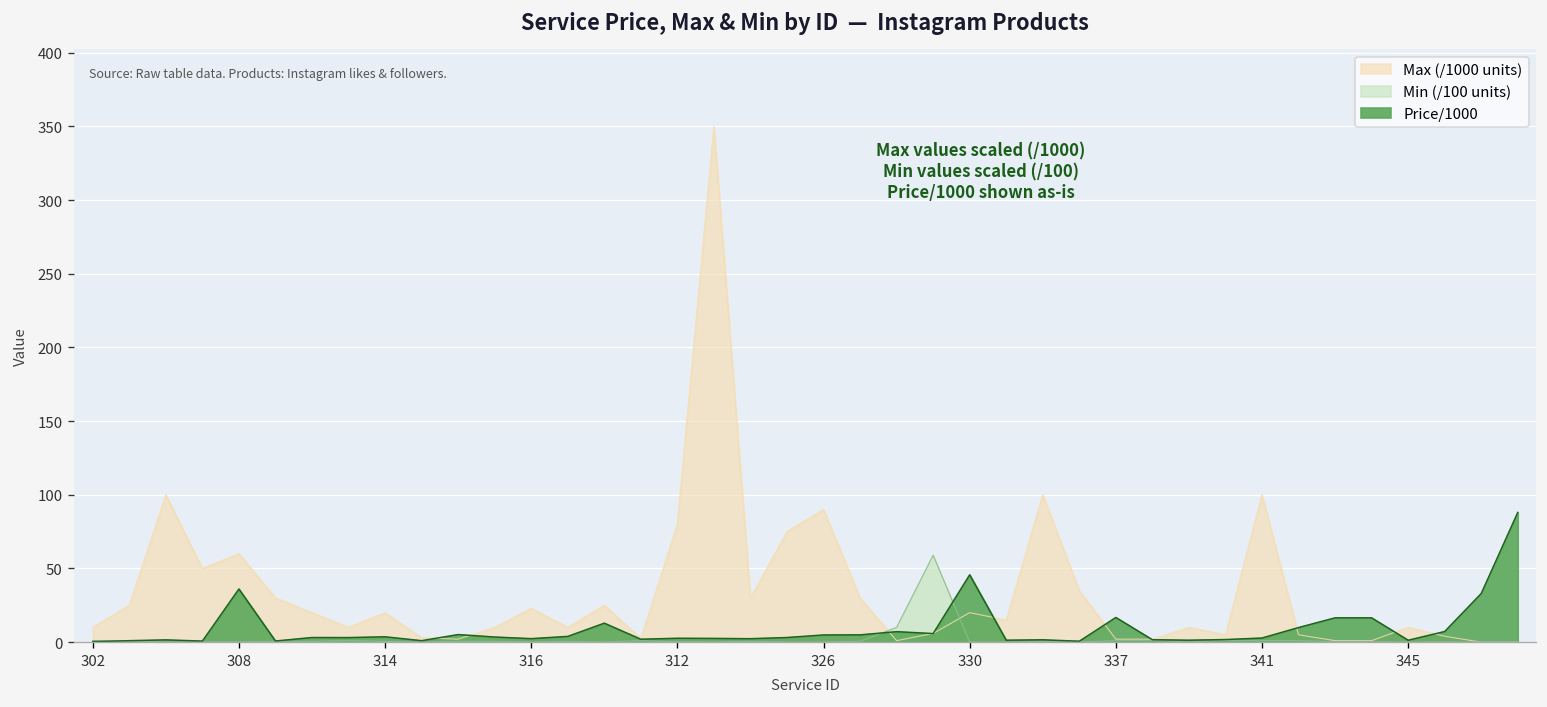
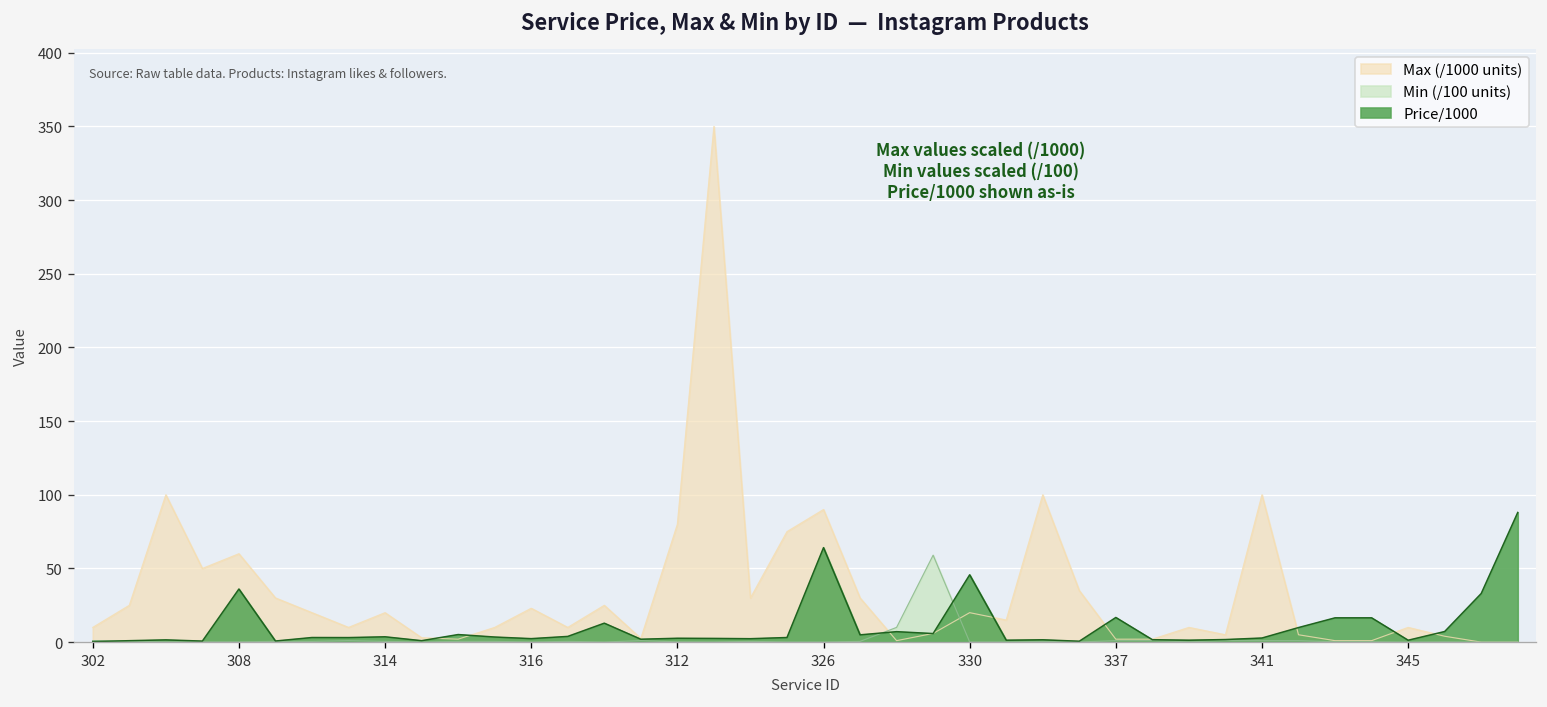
Price/1000, 326: 5 -> 64
